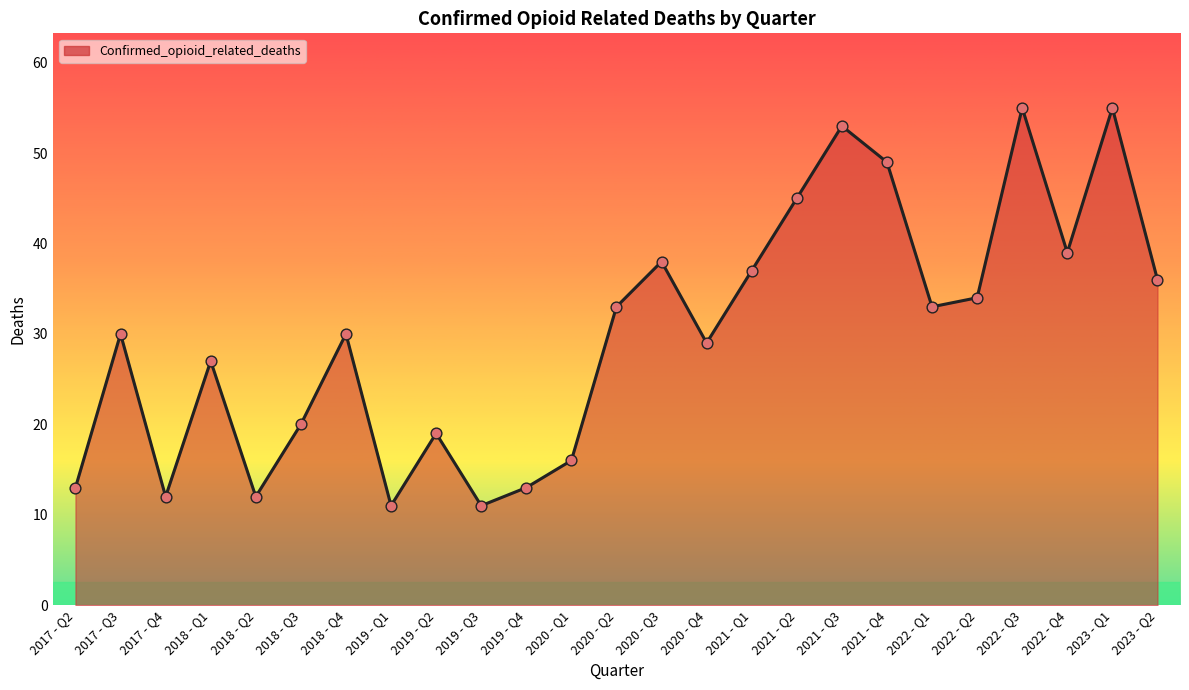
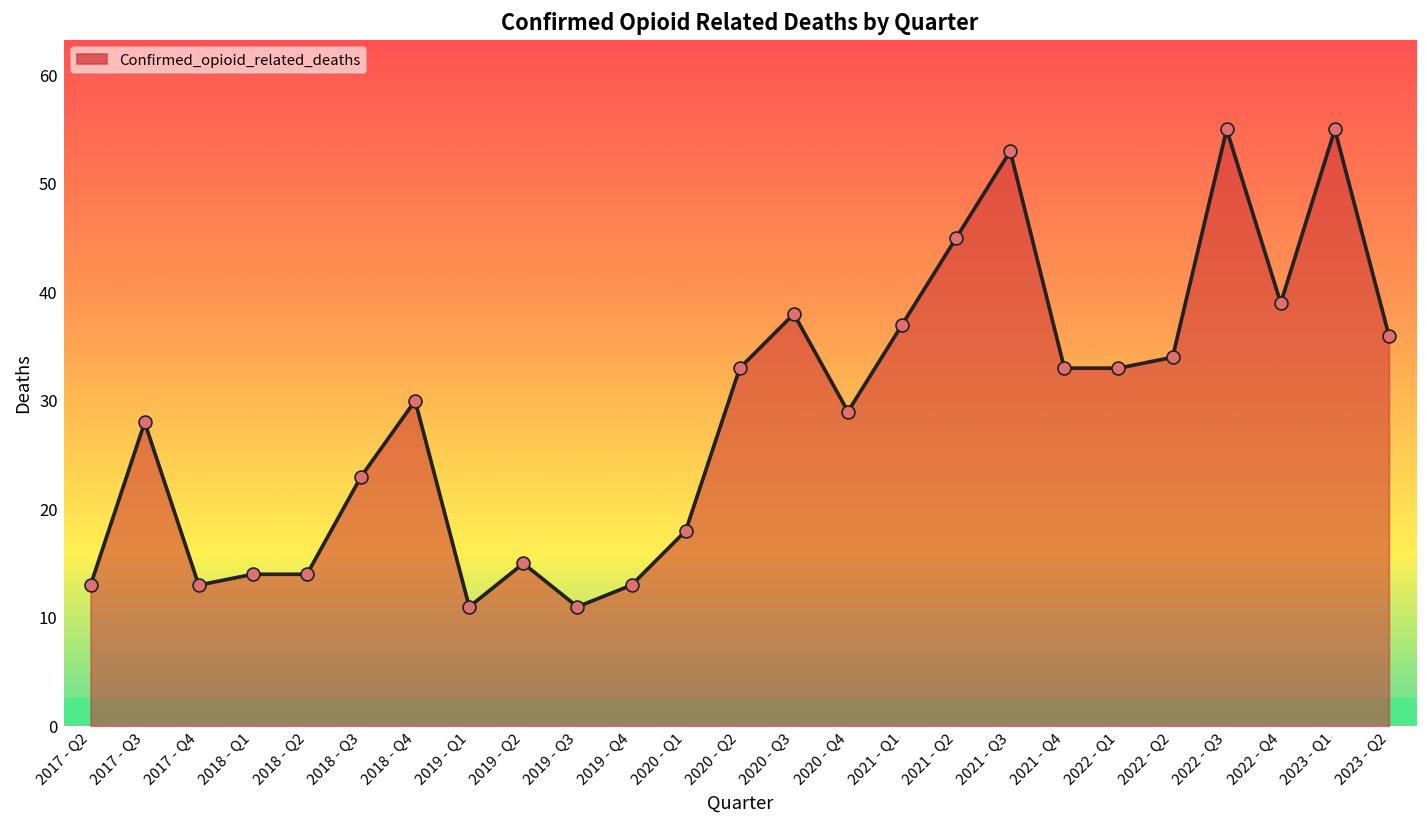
2017 - Q3: 30 -> 28
2017 - Q4: 12 -> 13
2018 - Q1: 27 -> 14
2018 - Q2: 12 -> 14
2018 - Q3: 20 -> 23
2019 - Q2: 19 -> 15
2020 - Q1: 16 -> 18
2021 - Q4: 49 -> 33
